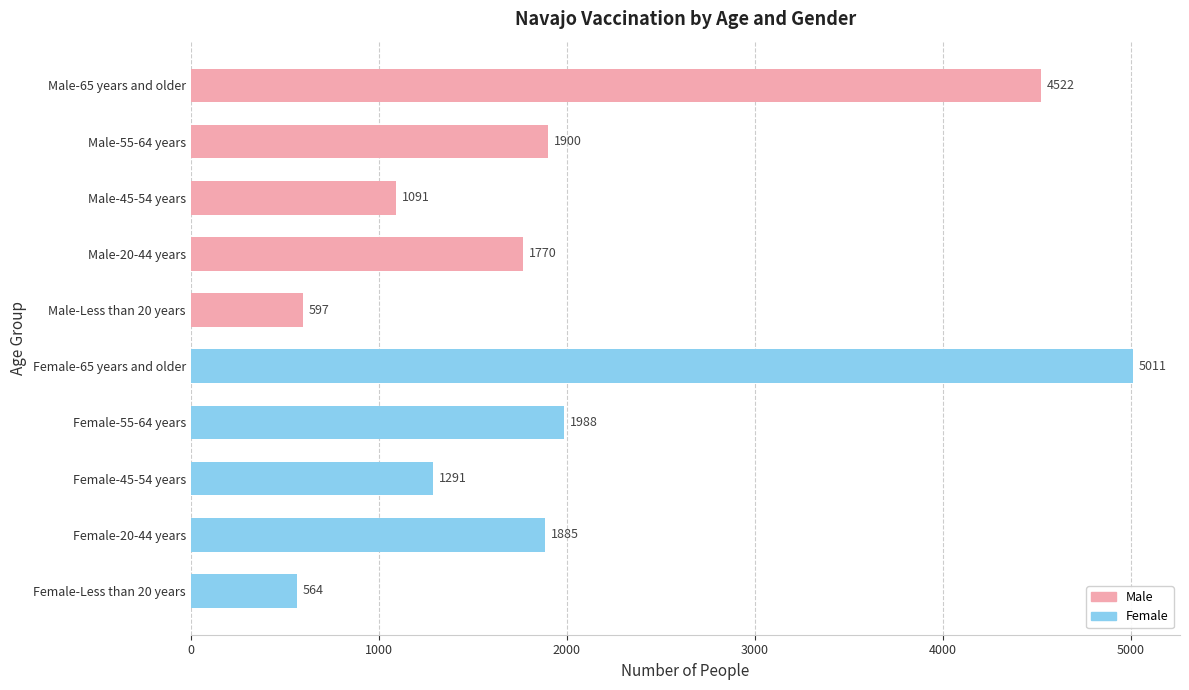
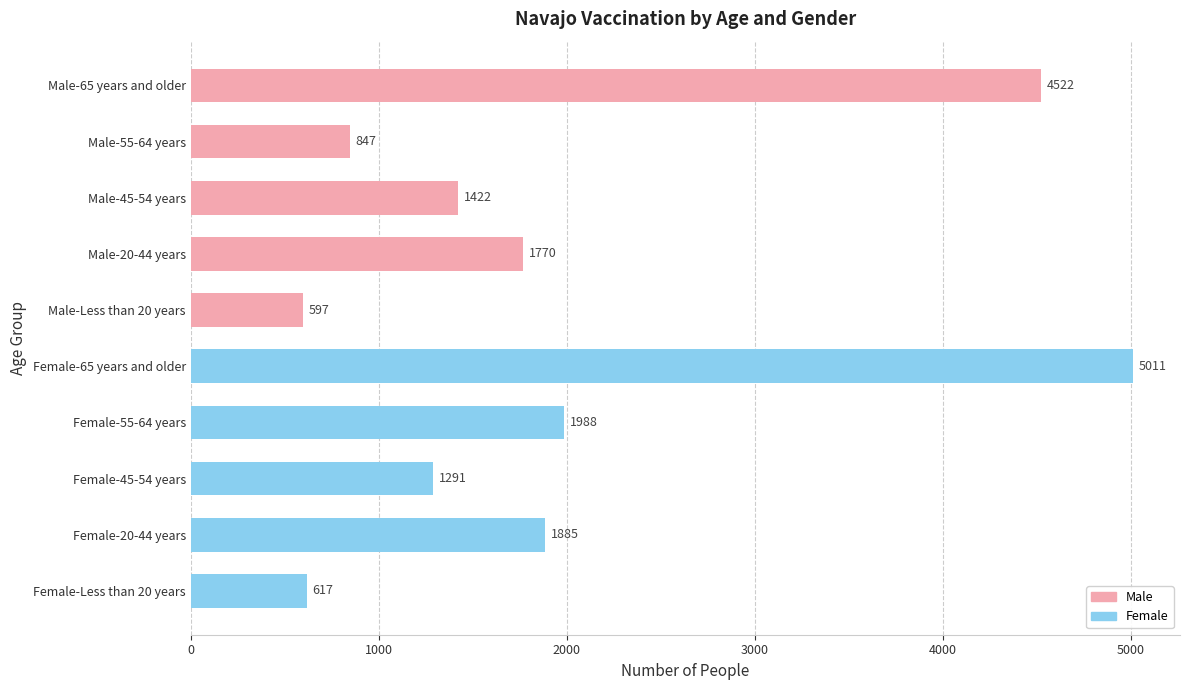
Male-55-64 years: 1900 -> 847
Male-45-54 years: 1091 -> 1422
Female-Less than 20 years: 564 -> 617
